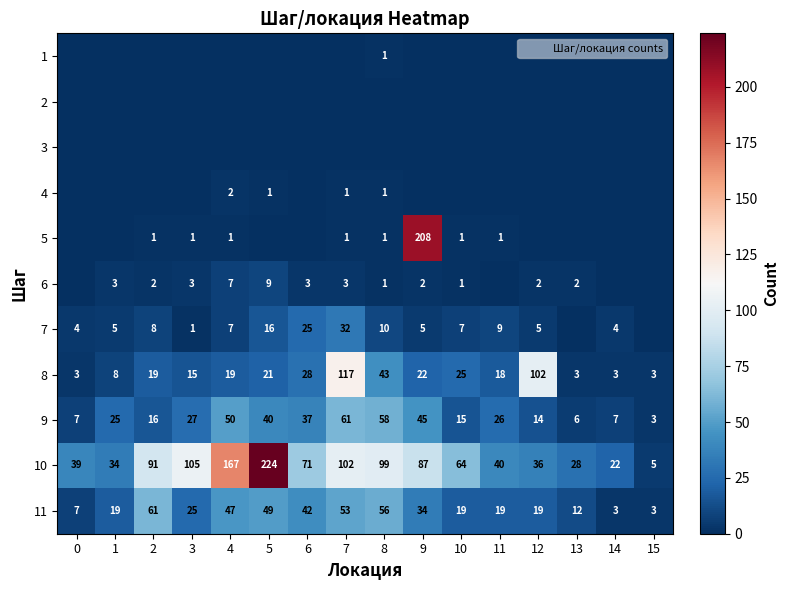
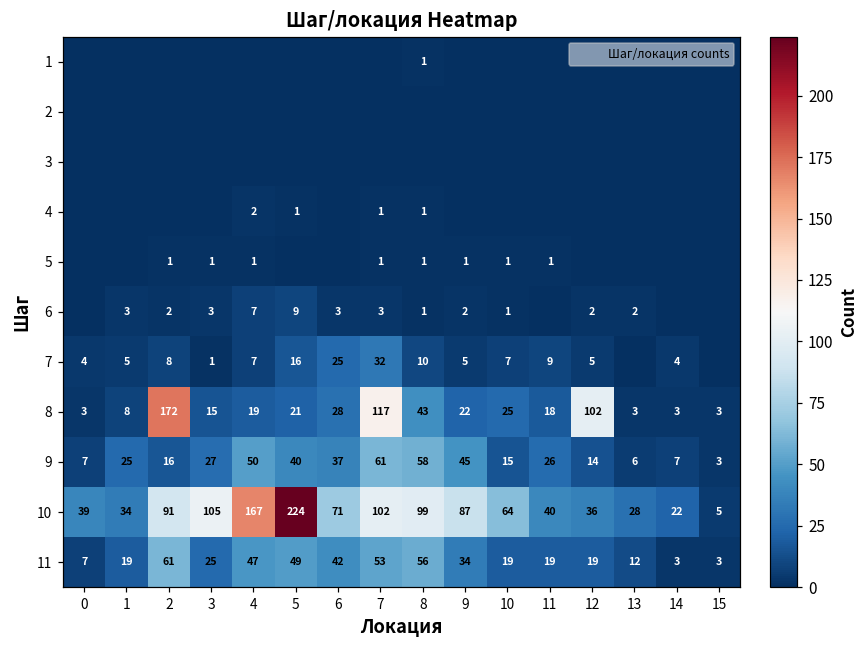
5, 9: 208 -> 1
8, 2: 19 -> 172
